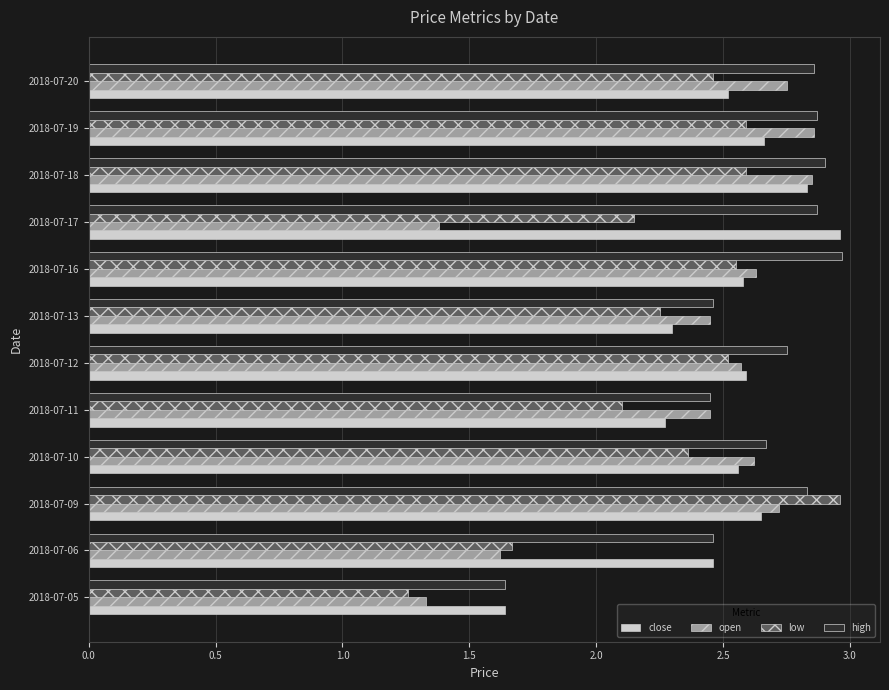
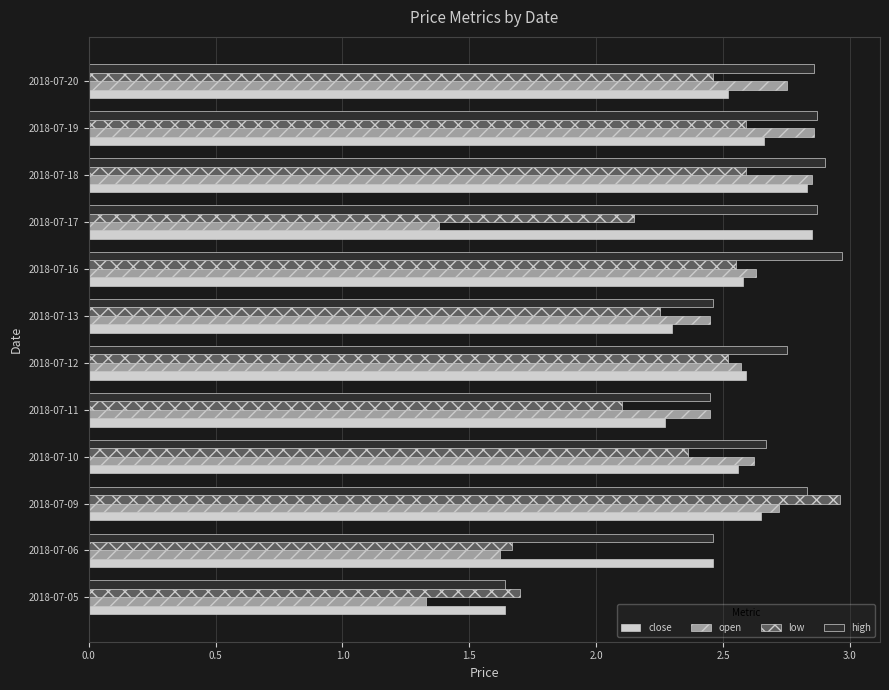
close, 2018-07-17: 2.96 -> 2.85
low, 2018-07-05: 1.26 -> 1.70
